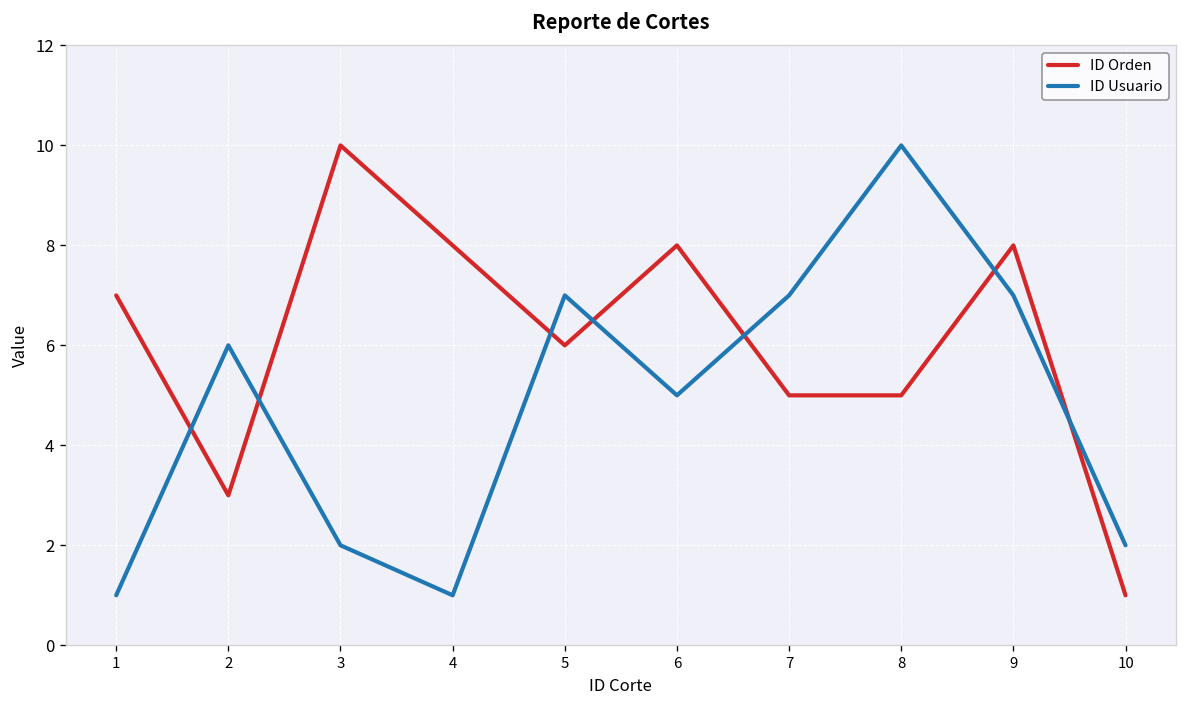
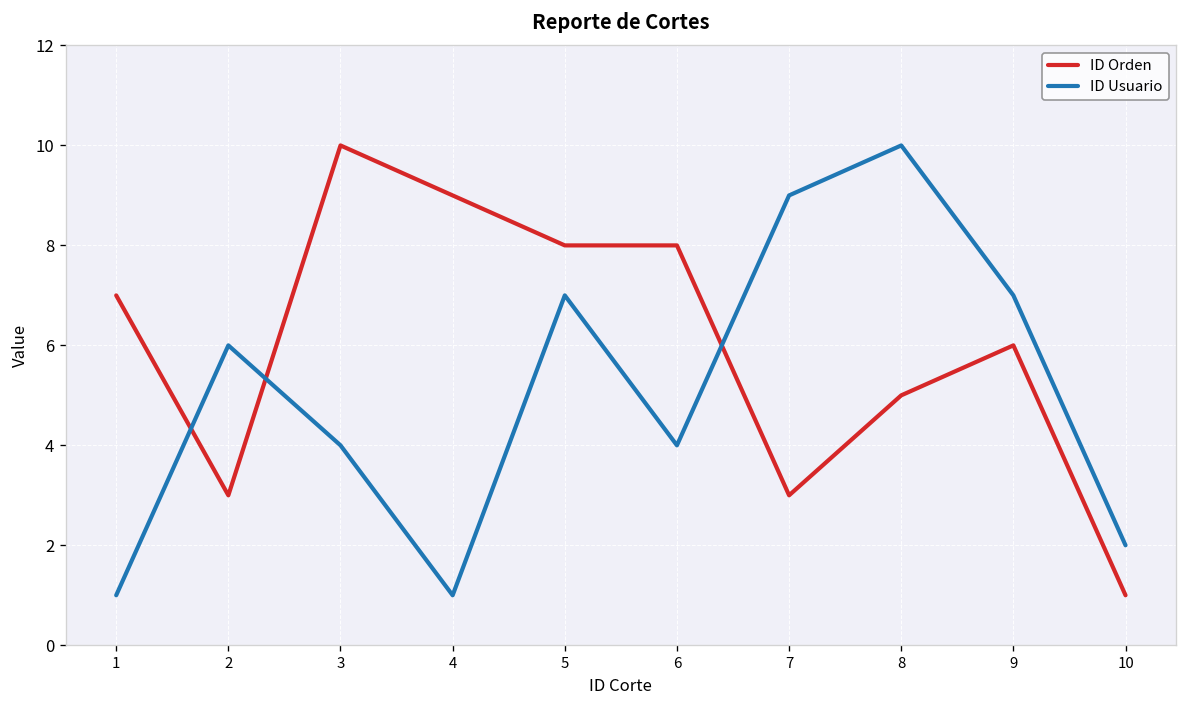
ID Usuario, 3: 2 -> 4
ID Orden, 4: 8 -> 9
ID Orden, 5: 6 -> 8
ID Usuario, 6: 5 -> 4
ID Orden, 7: 5 -> 3
ID Usuario, 7: 7 -> 9
ID Orden, 9: 8 -> 6
